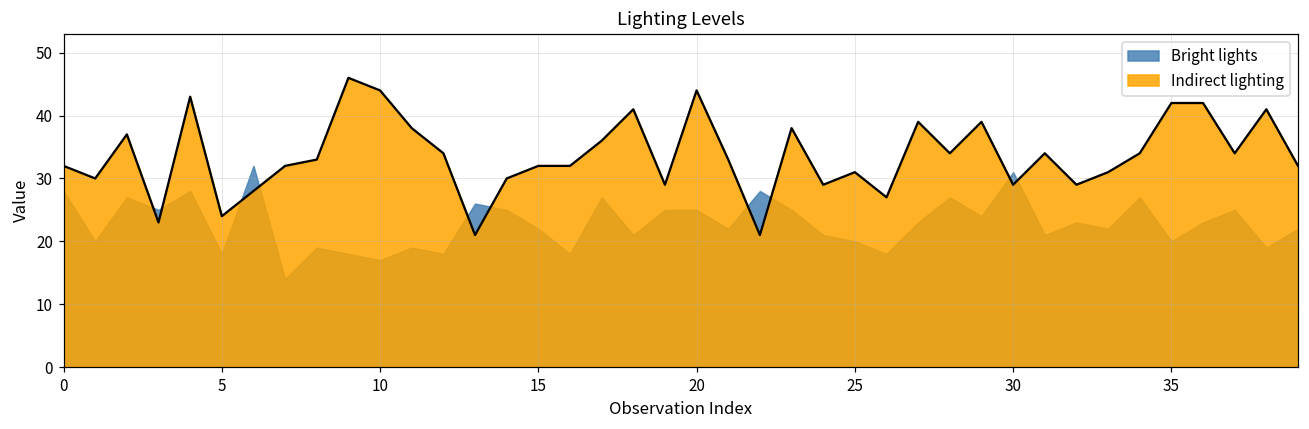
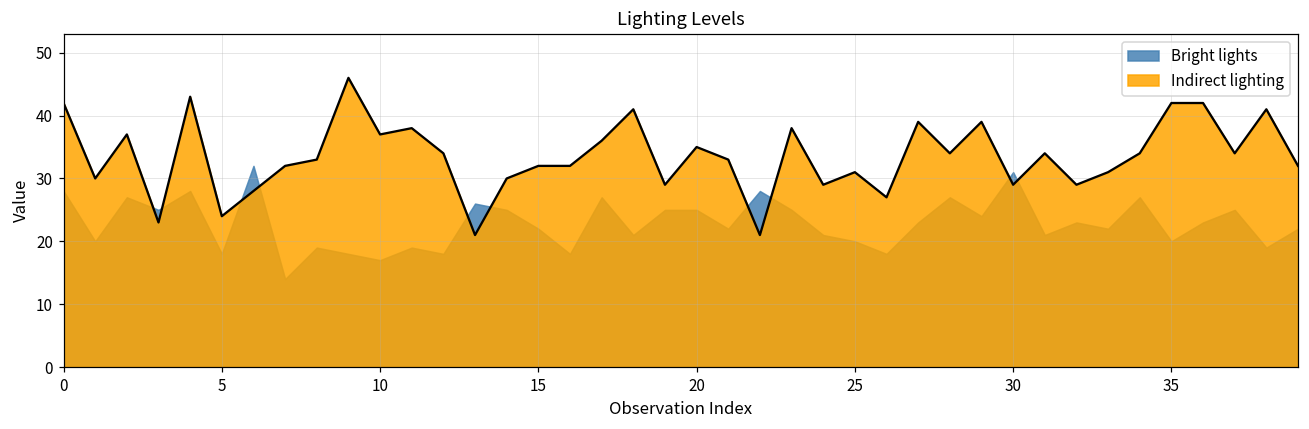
Indirect lighting, 0: 32 -> 42
Indirect lighting, 10: 44 -> 37
Indirect lighting, 20: 44 -> 35
